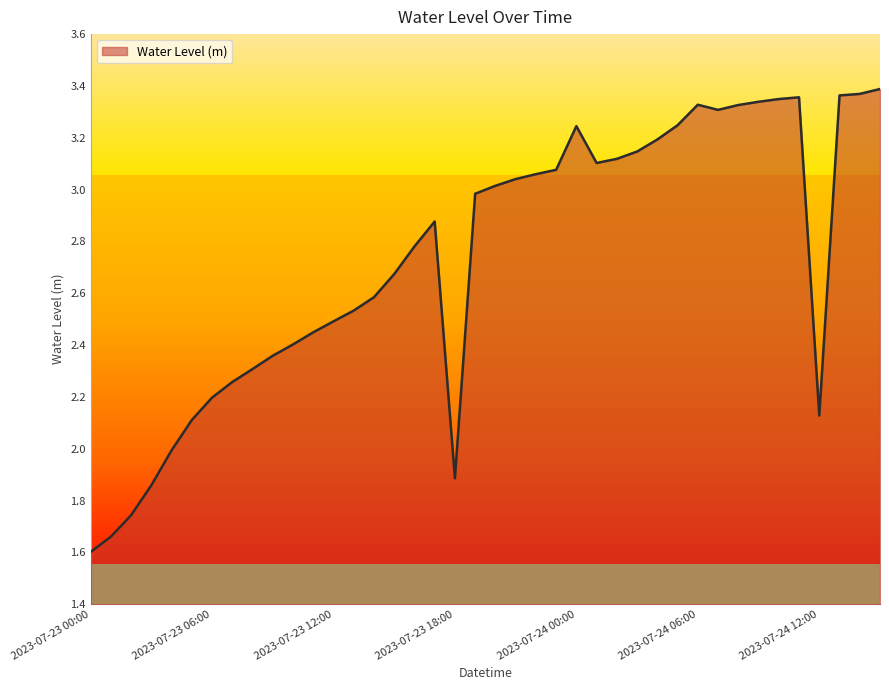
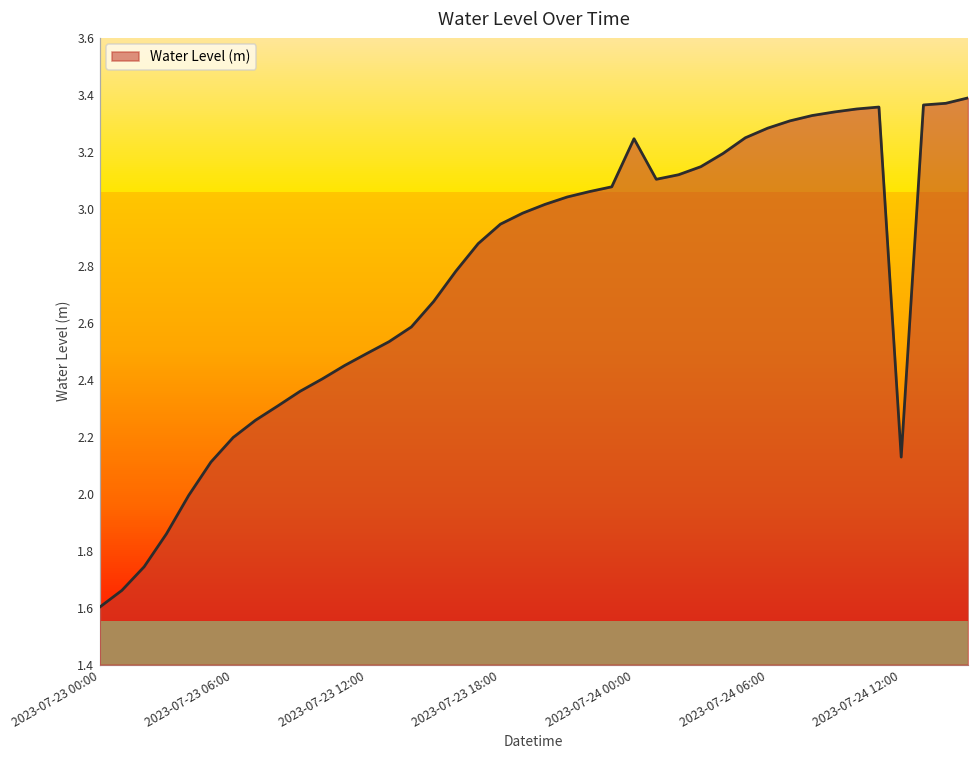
2023-07-23 18:00: 1.89 -> 2.95
2023-07-24 06:00: 3.33 -> 3.28
